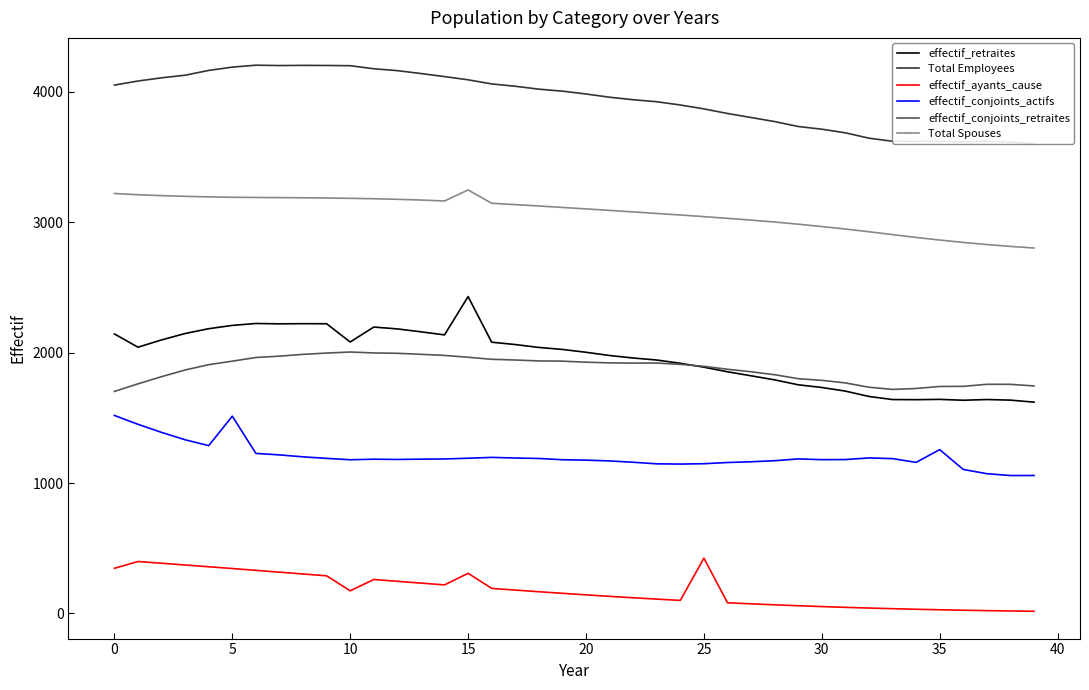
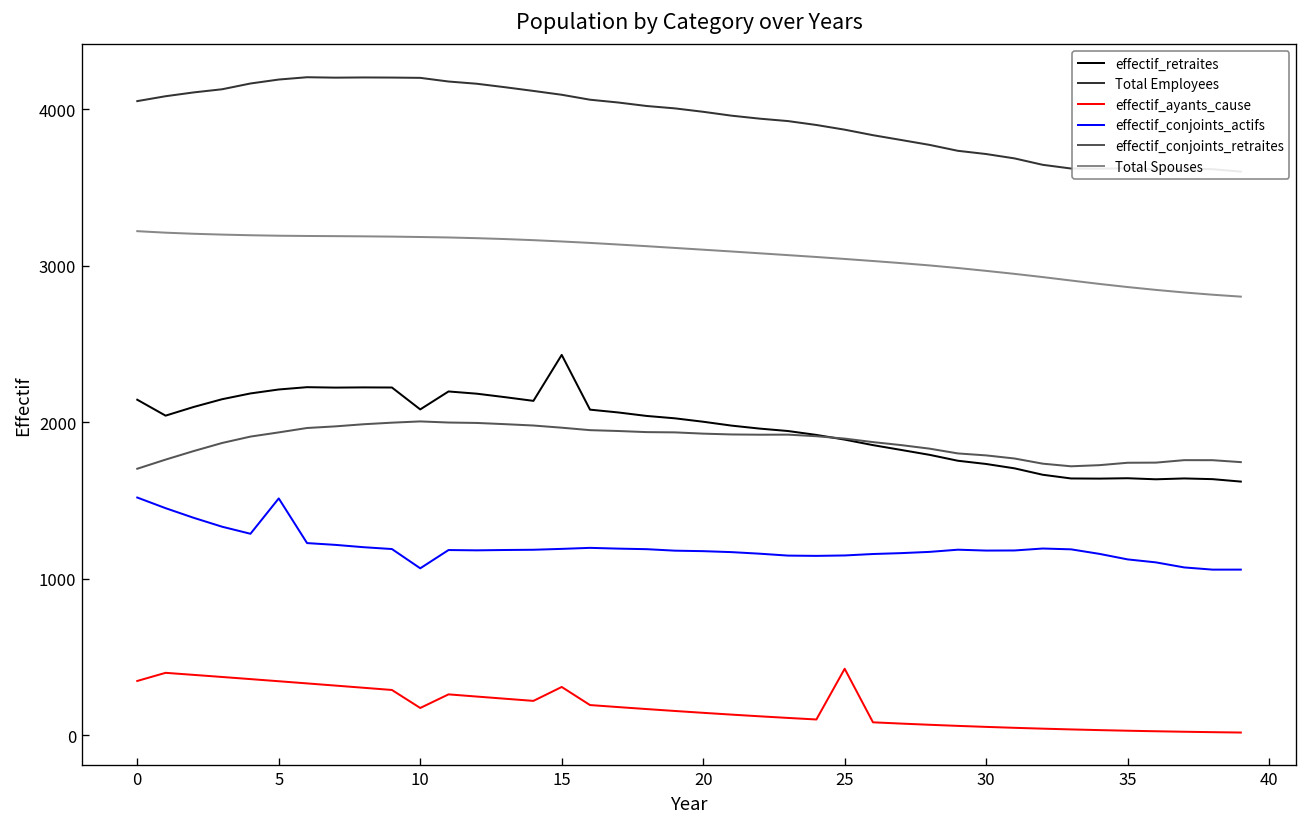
effectif_conjoints_actifs, 10: 1180 -> 1070
Total Spouses, 15: 3250 -> 3150
effectif_conjoints_actifs, 35: 1260 -> 1120
